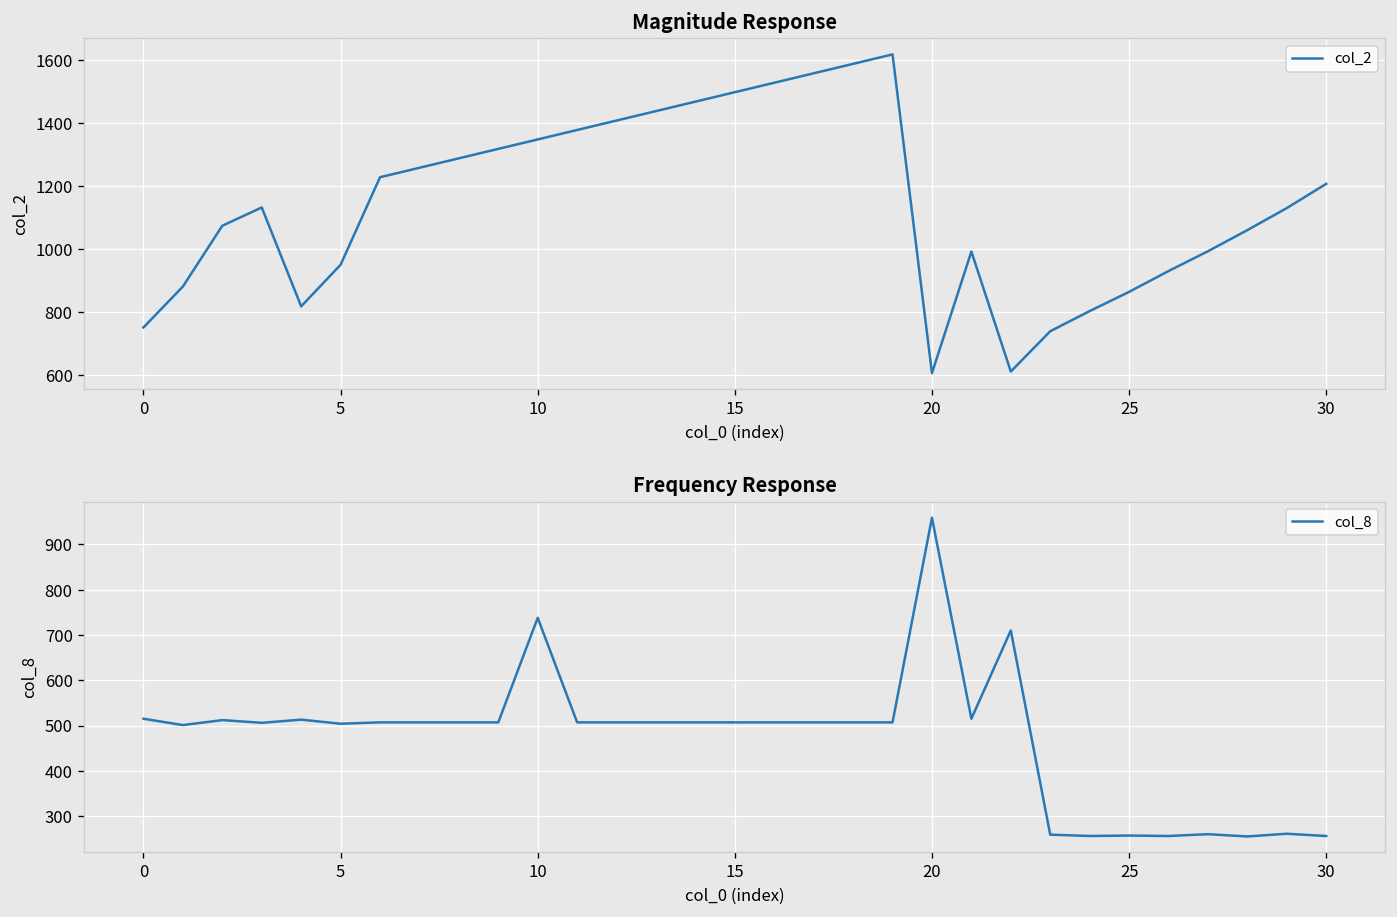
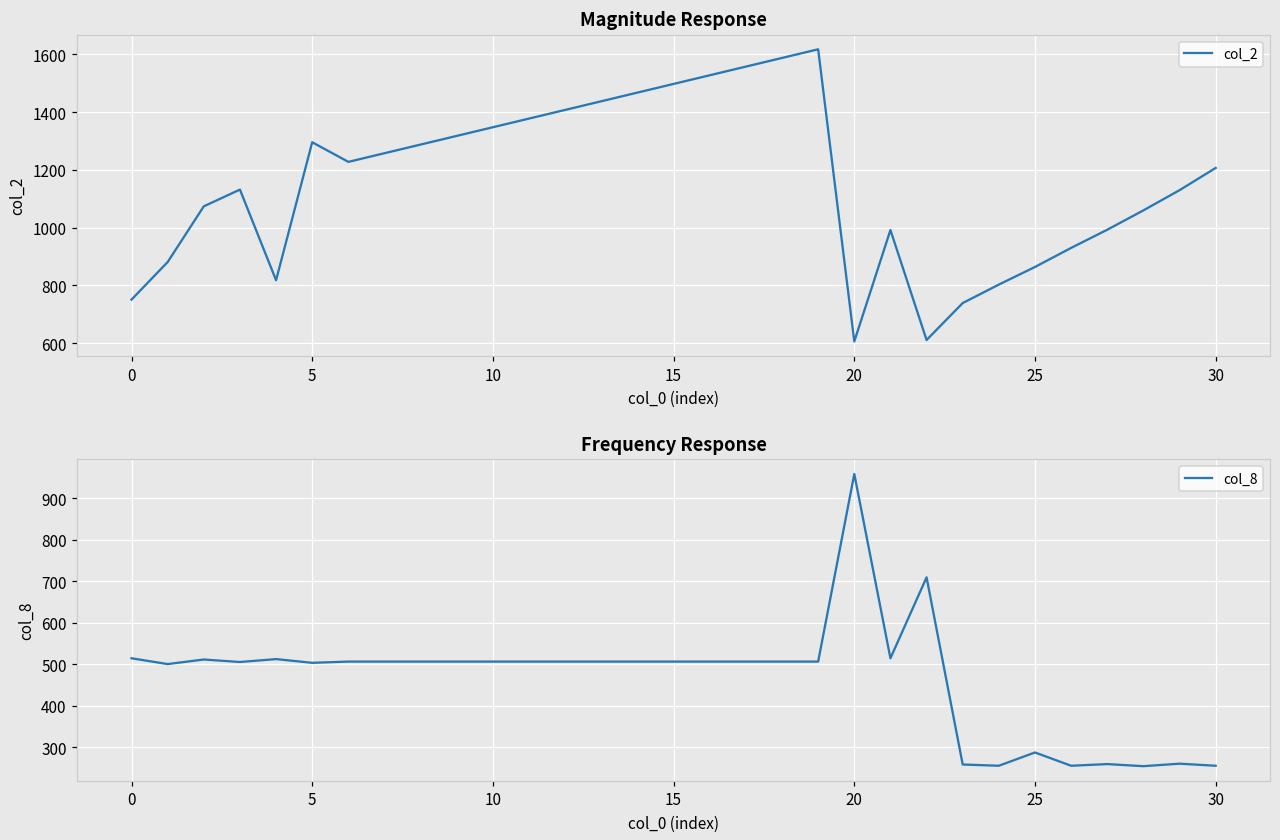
Magnitude Response, 5: 950 -> 1300
Frequency Response, 10: 740 -> 510
Frequency Response, 25: 260 -> 290
